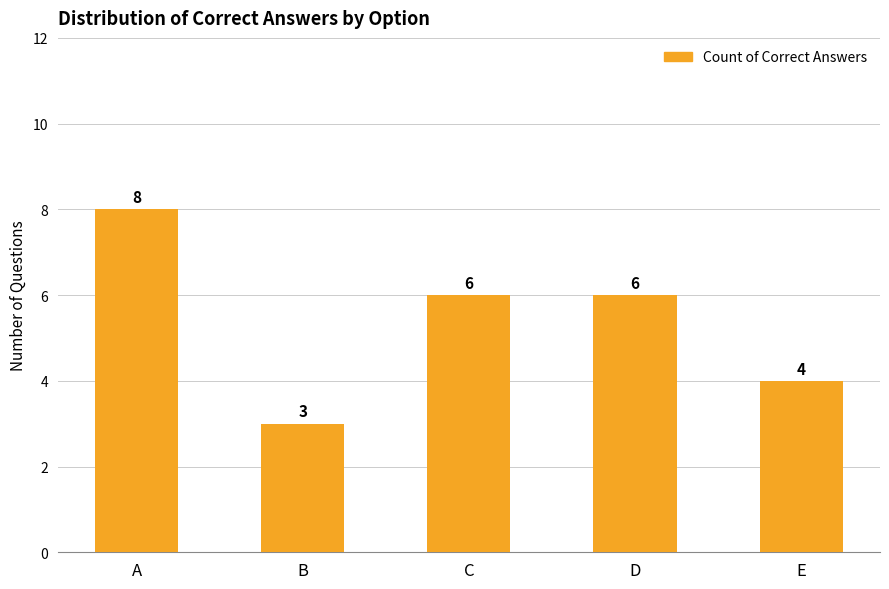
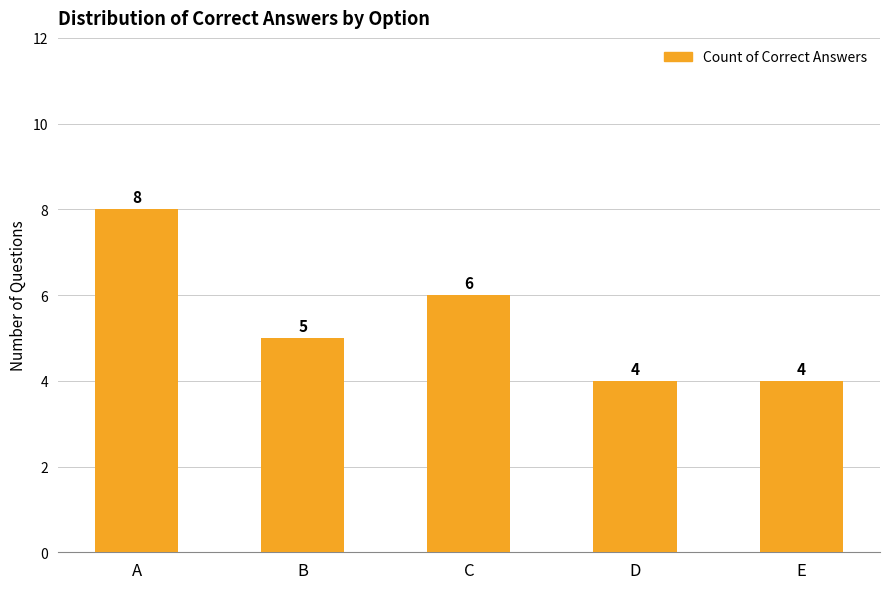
B: 3 -> 5
D: 6 -> 4
